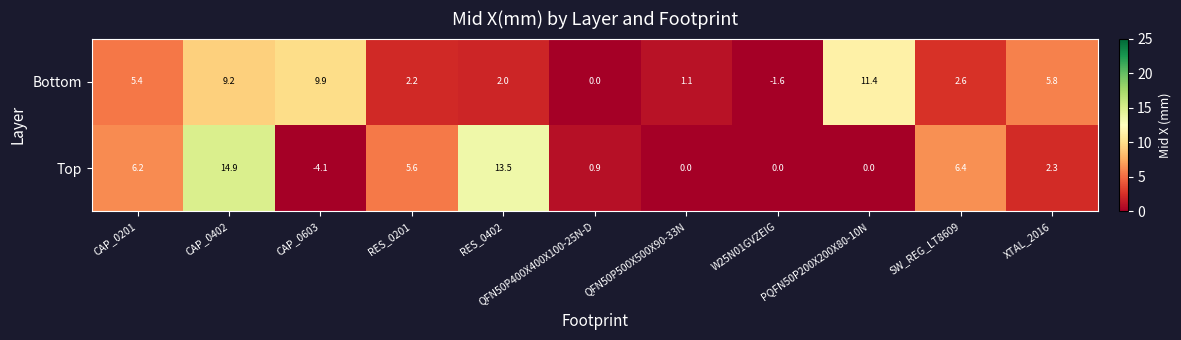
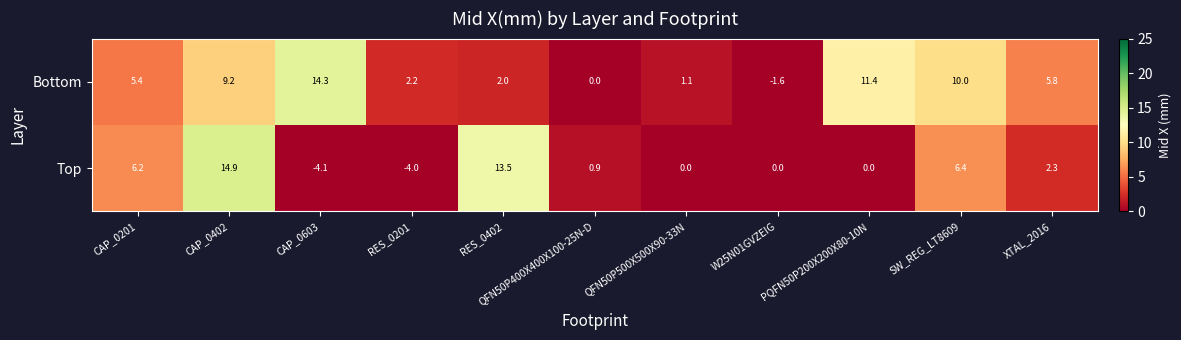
Bottom, CAP_0603: 9.9 -> 14.3
Bottom, SW_REG_LT8609: 2.6 -> 10.0
Top, RES_0201: 5.6 -> -4.0
